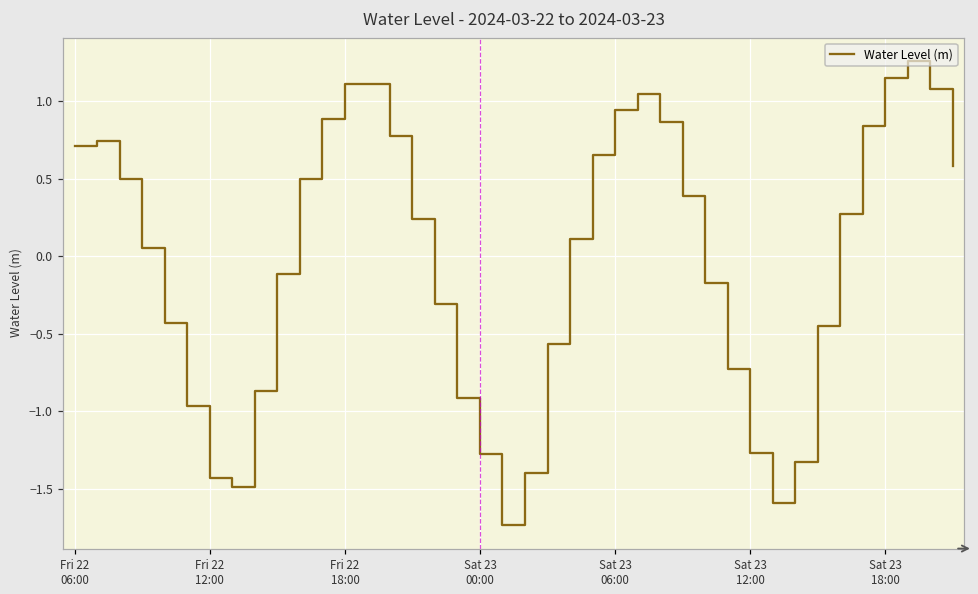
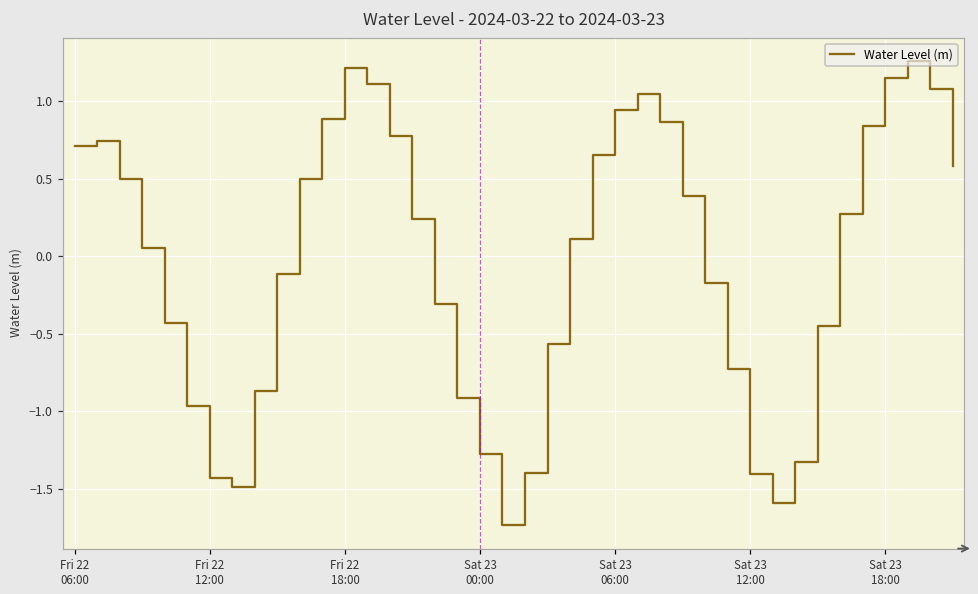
Fri 22 18:00: 1.11 -> 1.22
Sat 23 12:00: -1.27 -> -1.41
